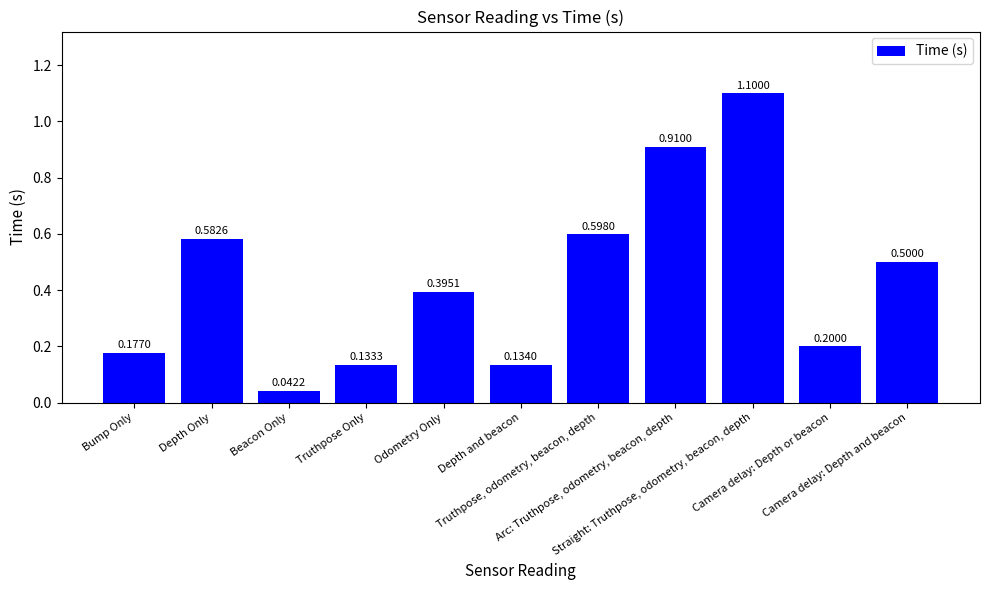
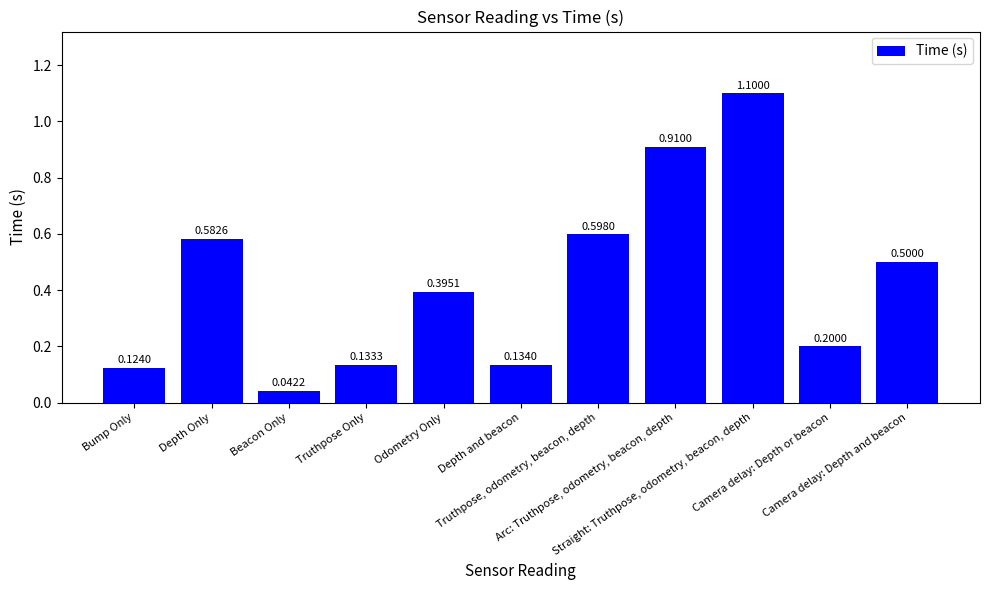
Bump Only: 0.1770 -> 0.1240
